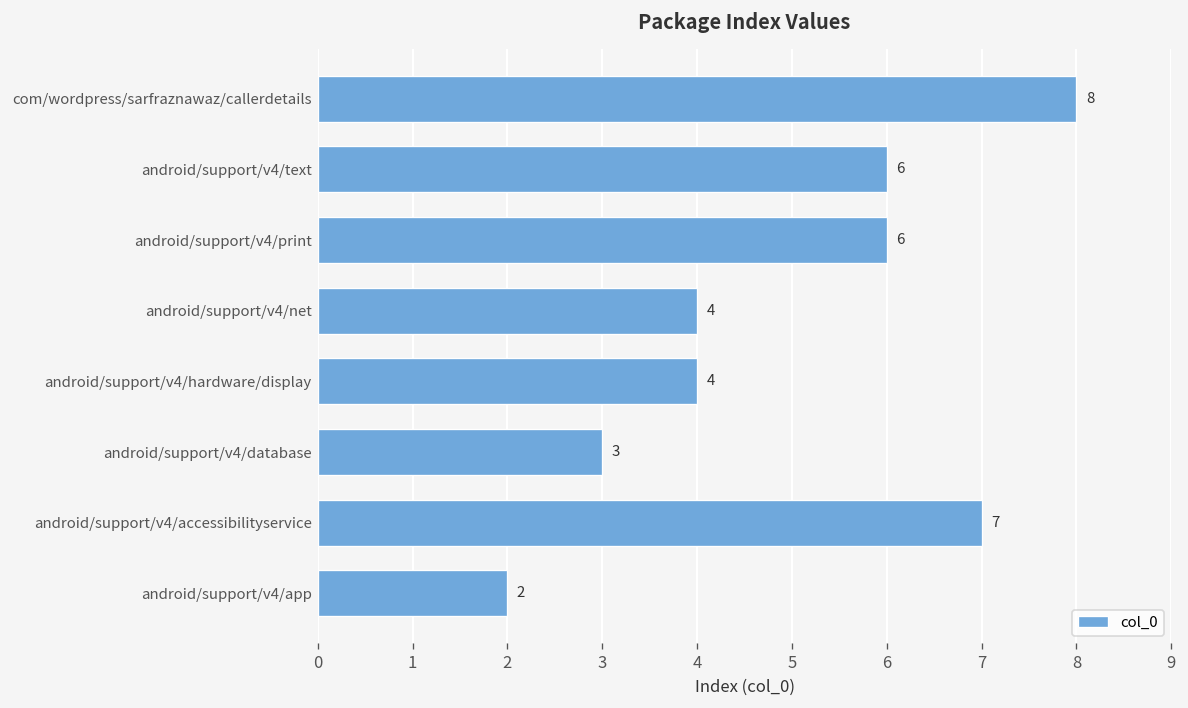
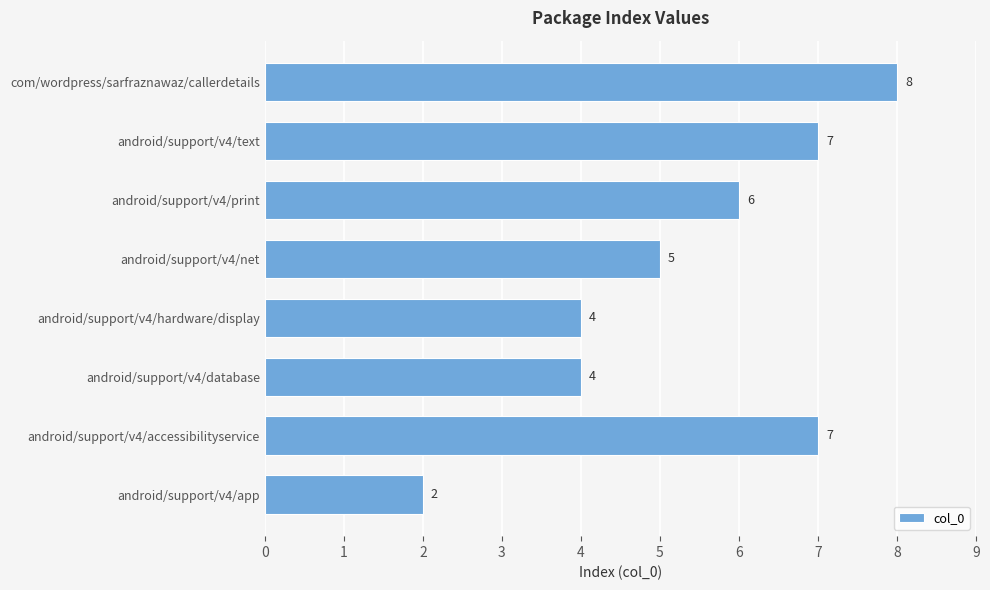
android/support/v4/text: 6 -> 7
android/support/v4/net: 4 -> 5
android/support/v4/database: 3 -> 4
